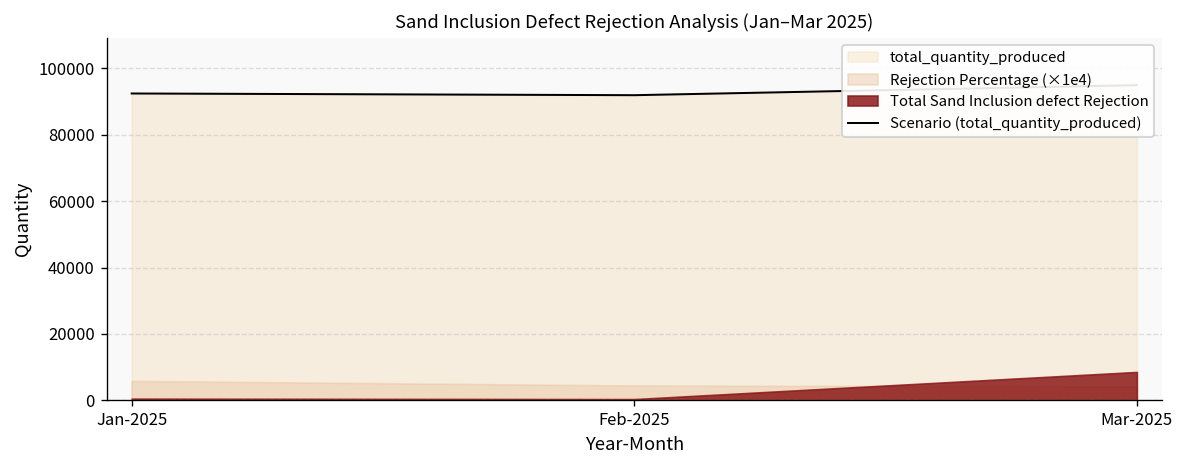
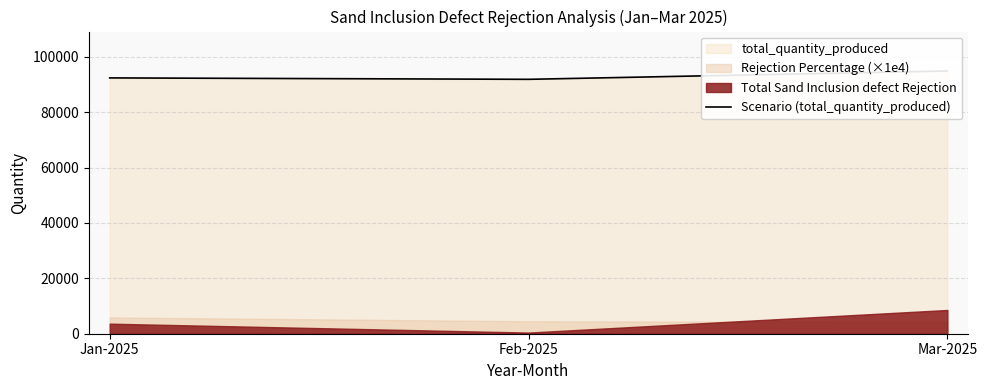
Total Sand Inclusion defect Rejection, Jan-2025: 1000 -> 4000
